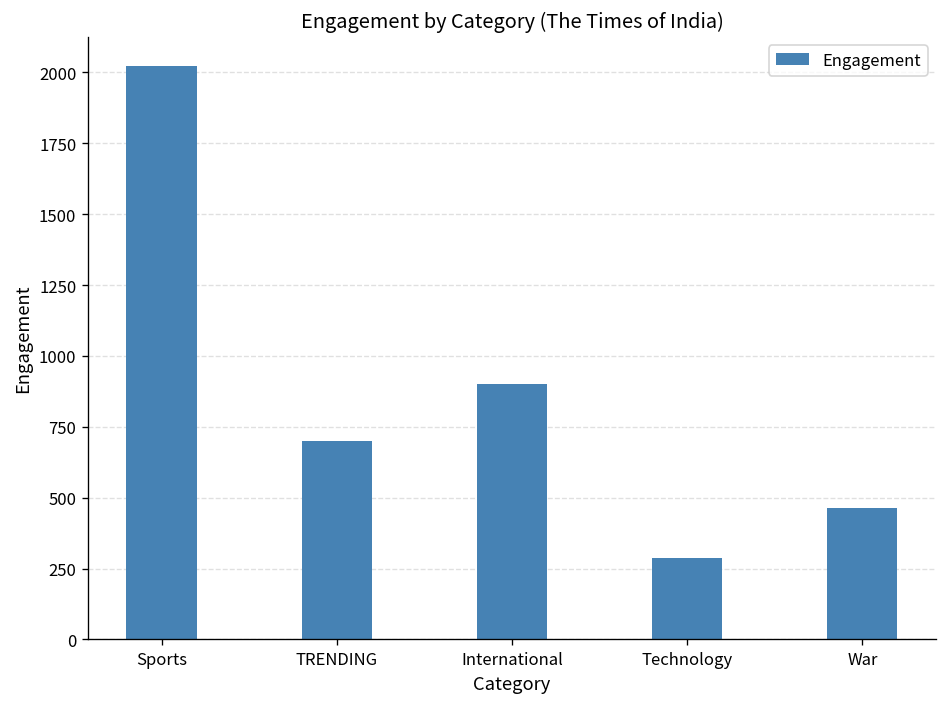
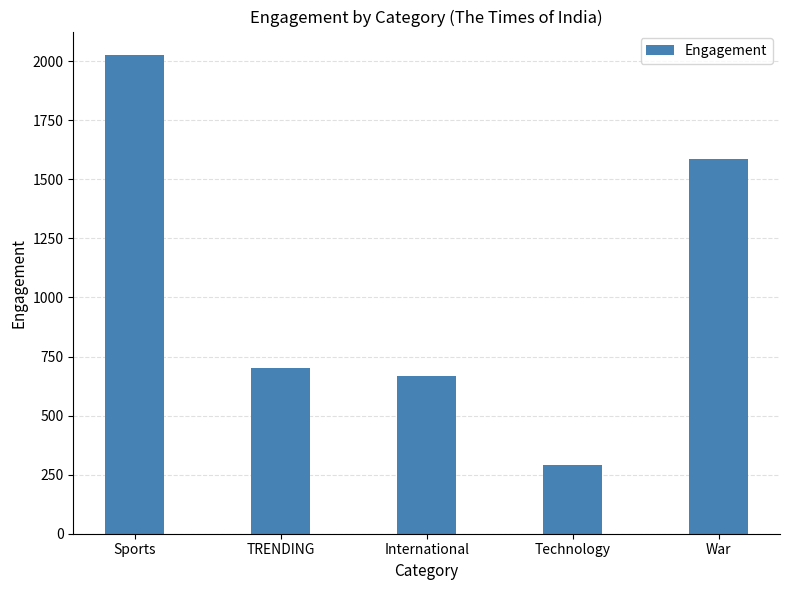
International: 900 -> 670
War: 460 -> 1590
